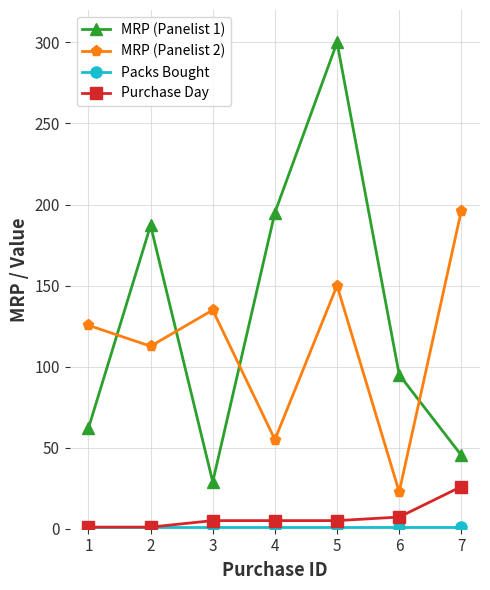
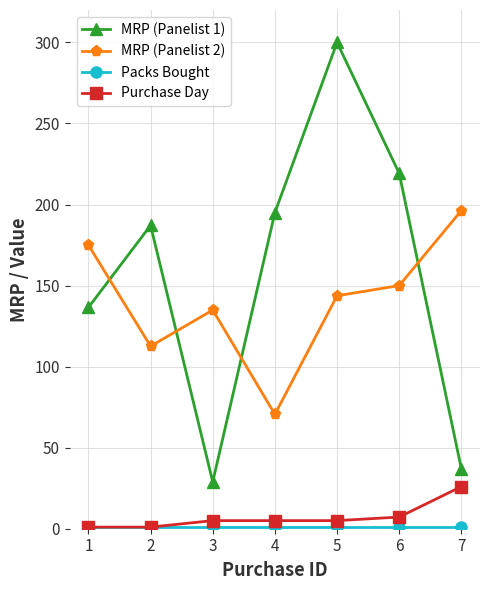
MRP (Panelist 1), 1: 62 -> 137
MRP (Panelist 2), 1: 126 -> 175
MRP (Panelist 2), 4: 55 -> 71
MRP (Panelist 2), 5: 150 -> 144
MRP (Panelist 1), 6: 95 -> 219
MRP (Panelist 2), 6: 23 -> 150
MRP (Panelist 1), 7: 45 -> 37
